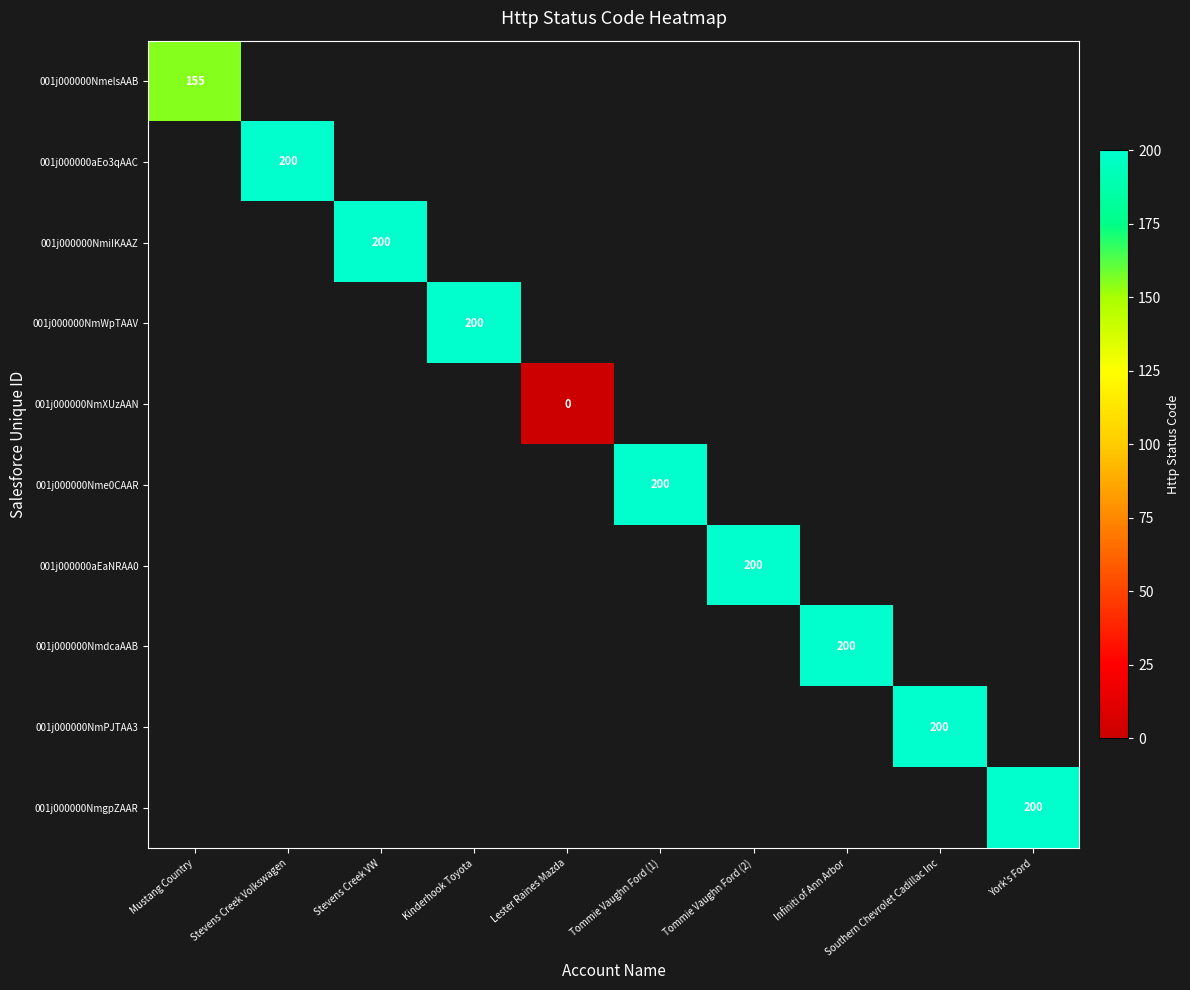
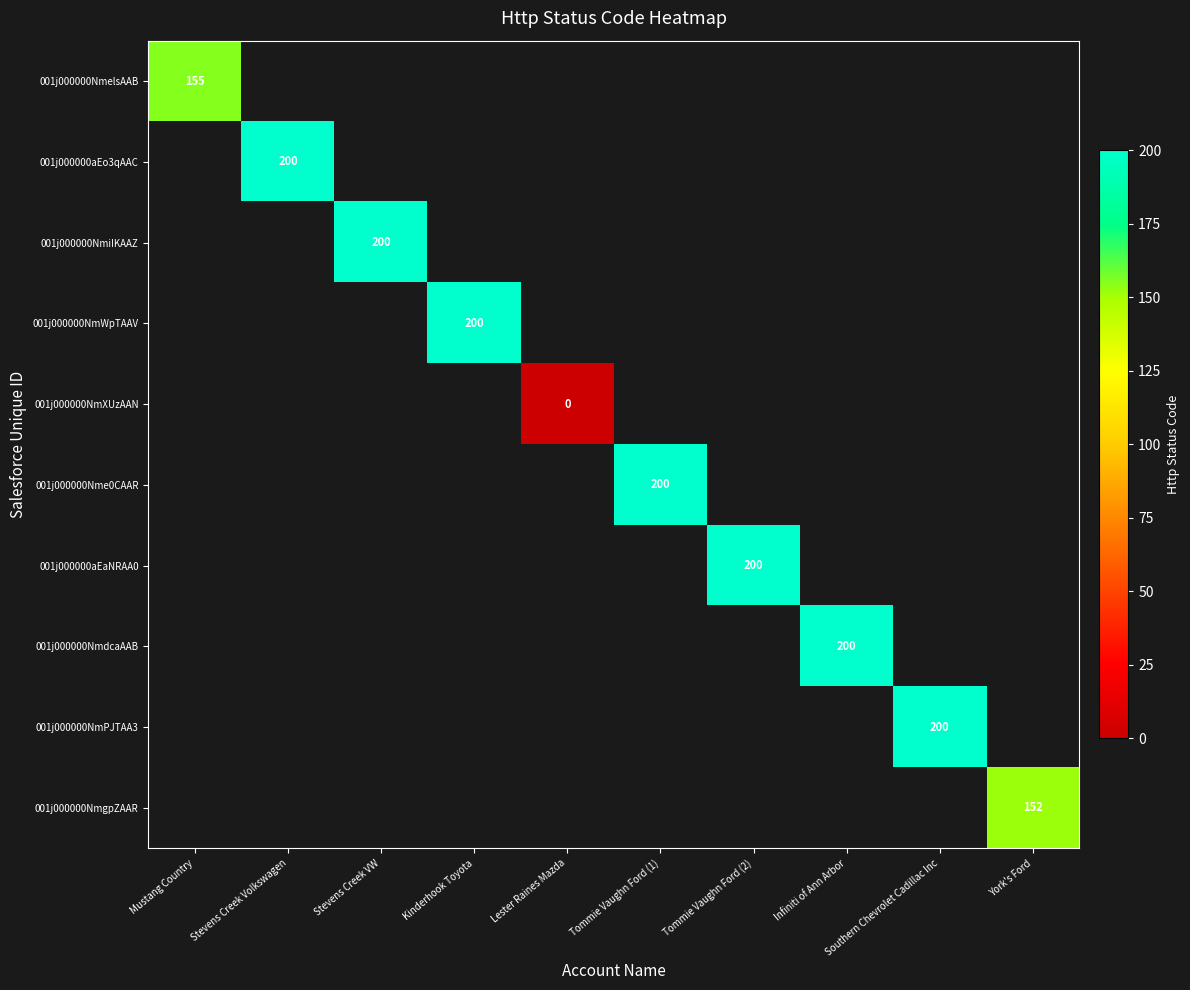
001j000000NmgpZAAR, York's Ford: 200 -> 152
